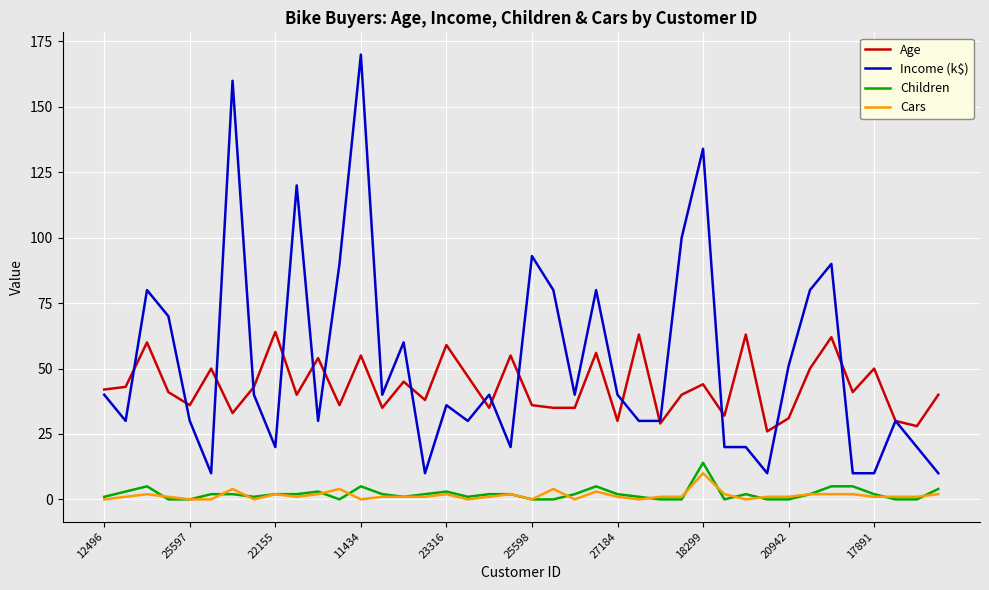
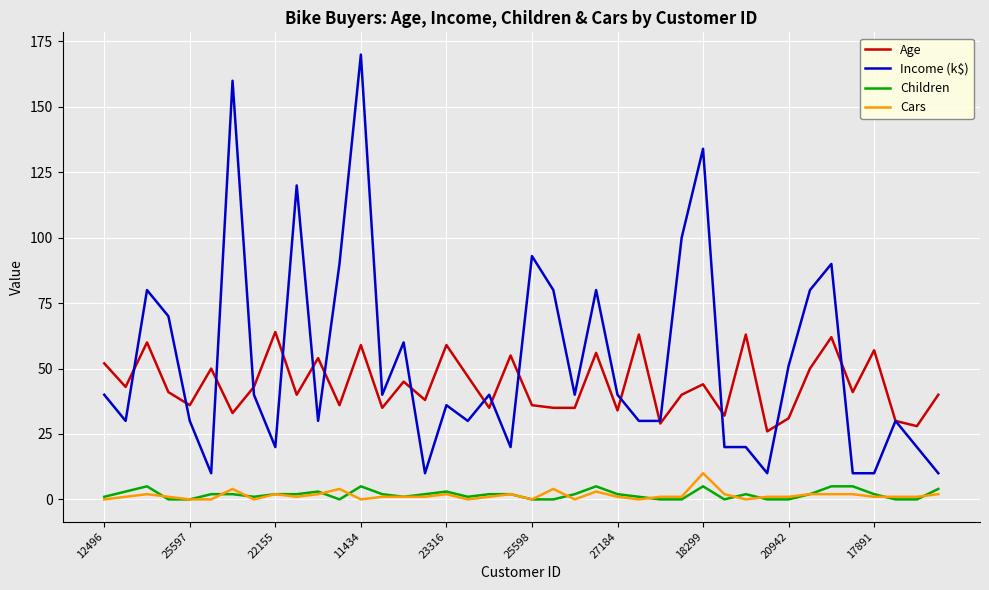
Age, 12496: 42 -> 52
Age, 11434: 55 -> 59
Age, 27184: 30 -> 34
Children, 18299: 14 -> 5
Age, 17891: 50 -> 57
